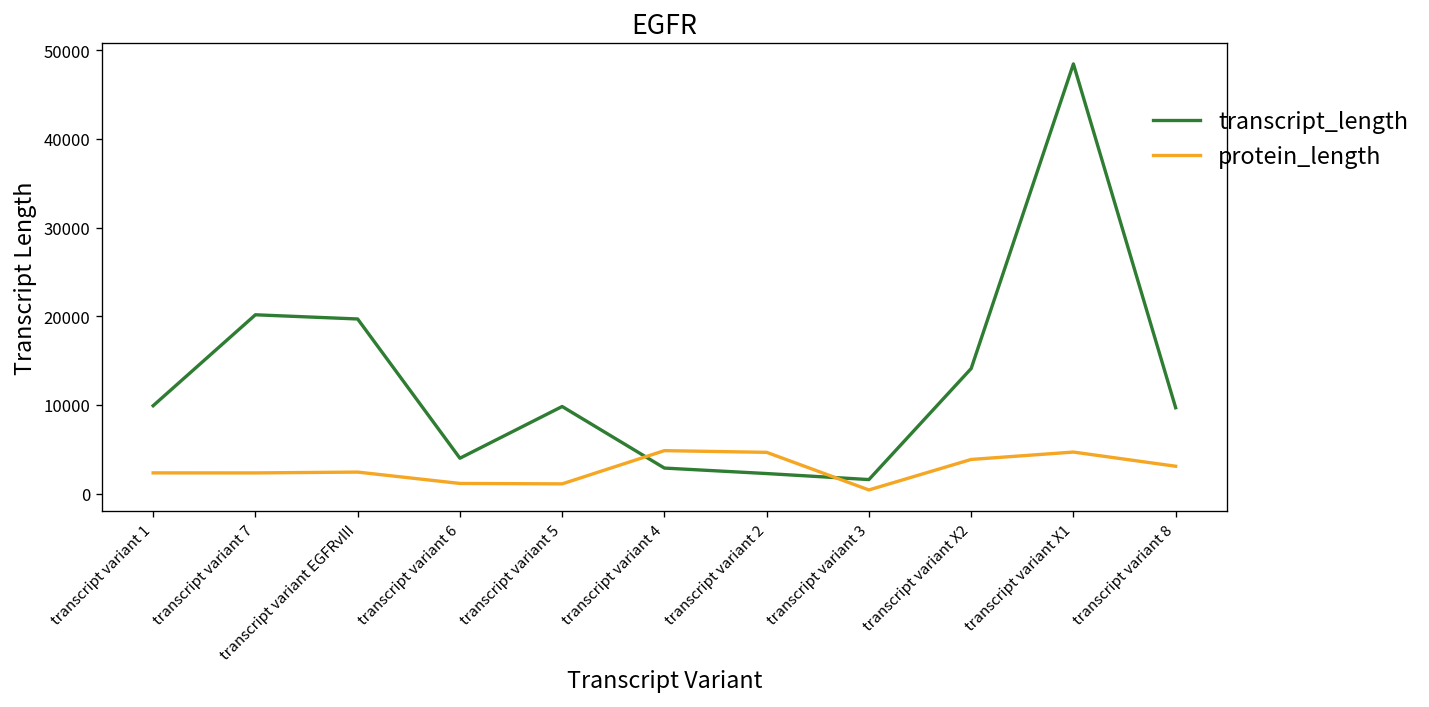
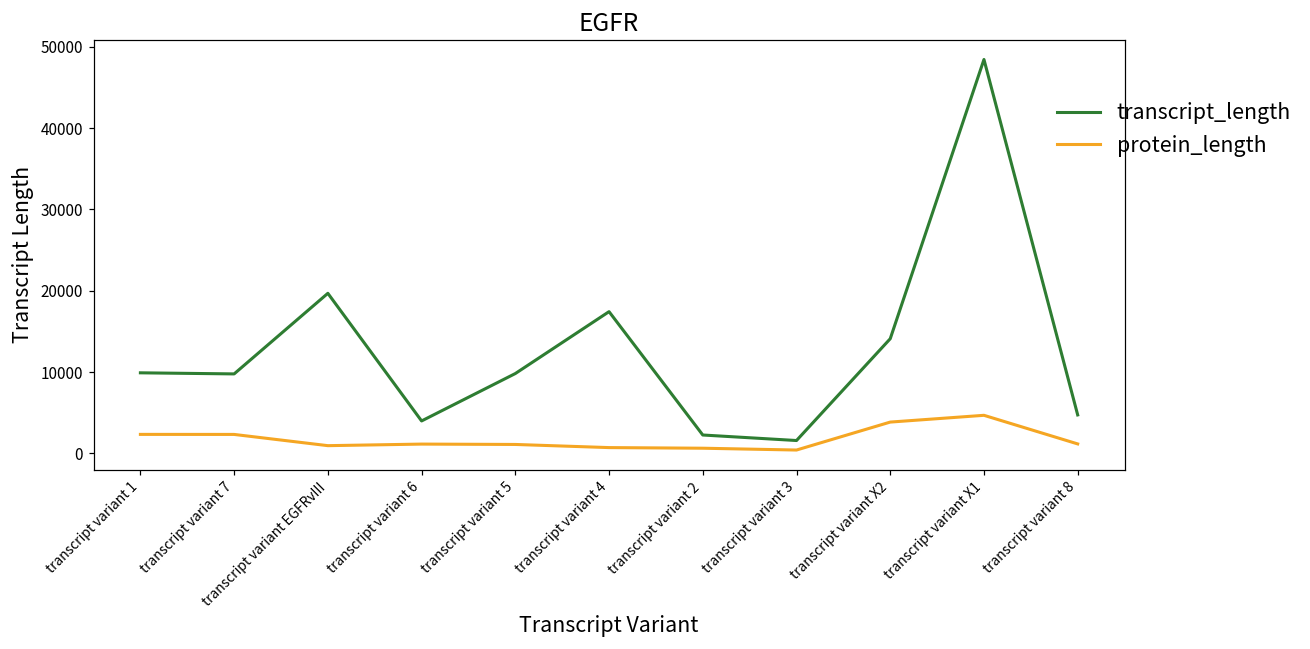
transcript_length, transcript variant 7: 20000 -> 10000
protein_length, transcript variant EGFRvIII: 2000 -> 1000
transcript_length, transcript variant 4: 3000 -> 17000
protein_length, transcript variant 4: 5000 -> 1000
protein_length, transcript variant 2: 5000 -> 1000
transcript_length, transcript variant 8: 10000 -> 5000
protein_length, transcript variant 8: 3000 -> 1000
